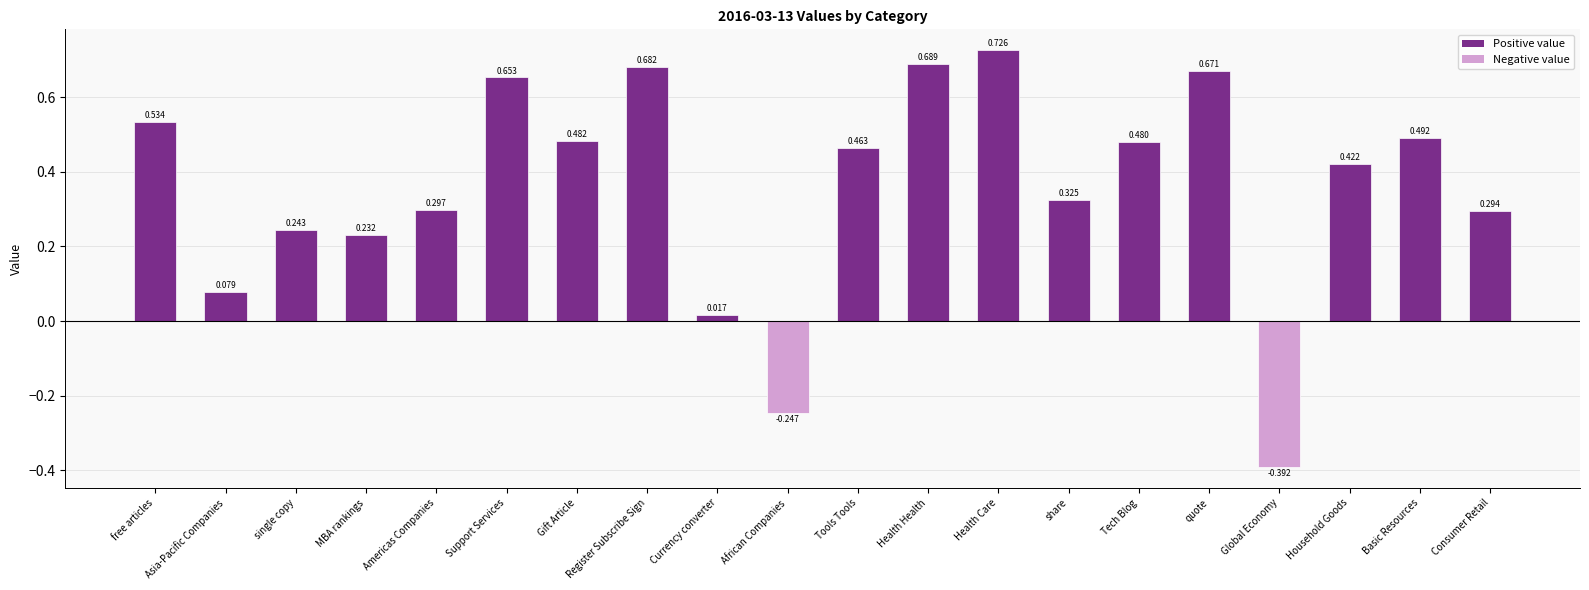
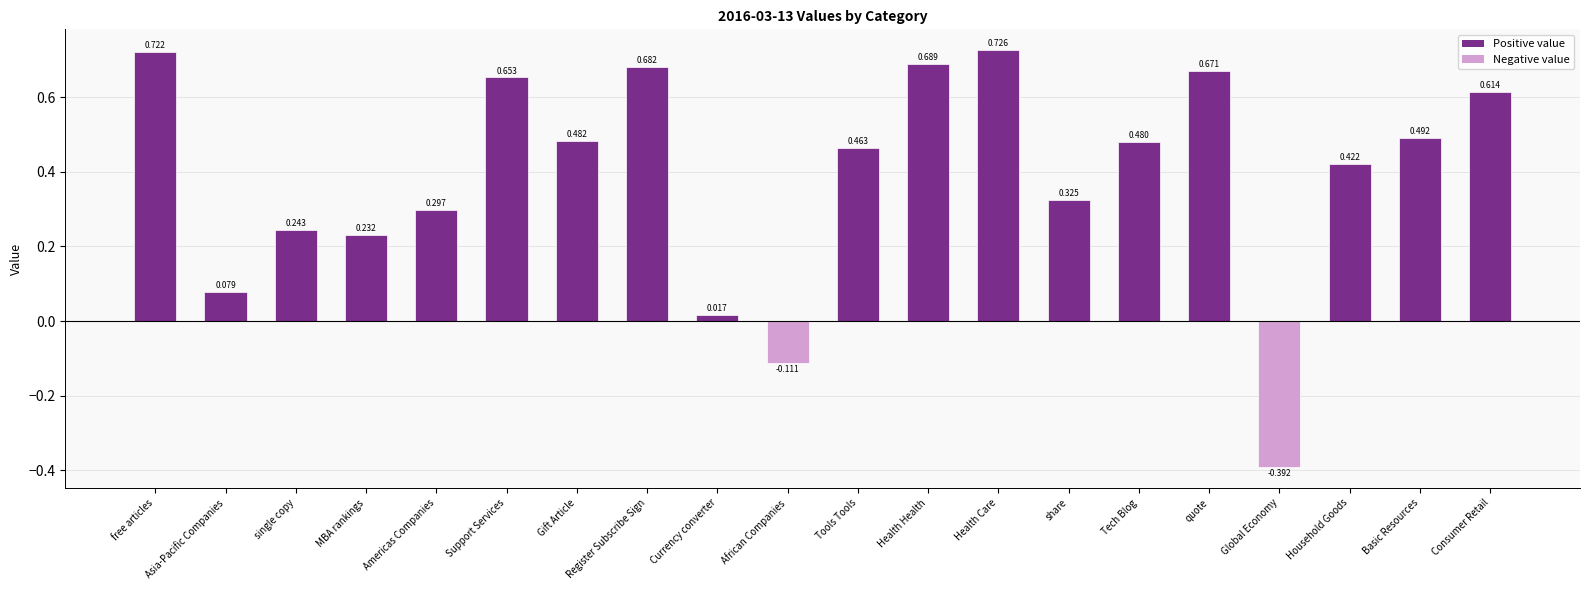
free articles: 0.534 -> 0.722
African Companies: -0.247 -> -0.111
Consumer Retail: 0.294 -> 0.614
